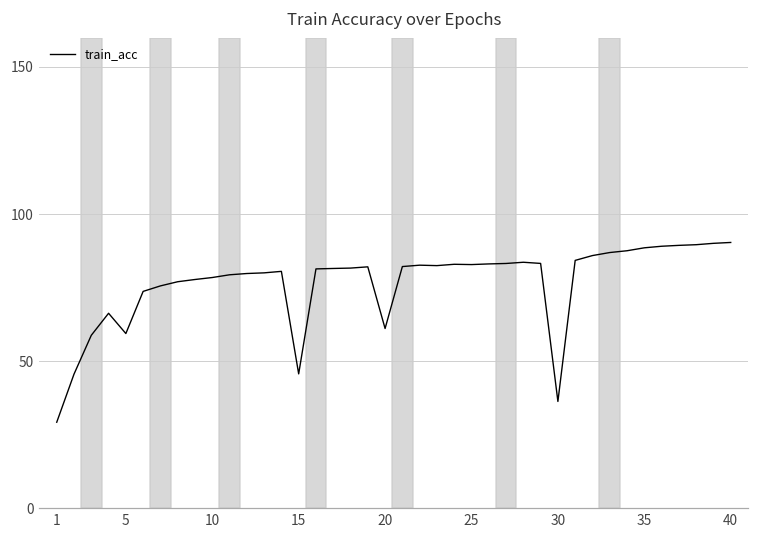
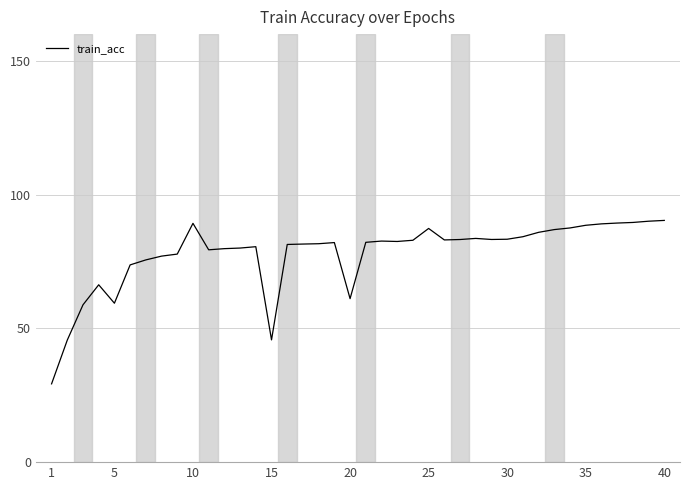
10: 78 -> 89
25: 83 -> 87
30: 36 -> 83
